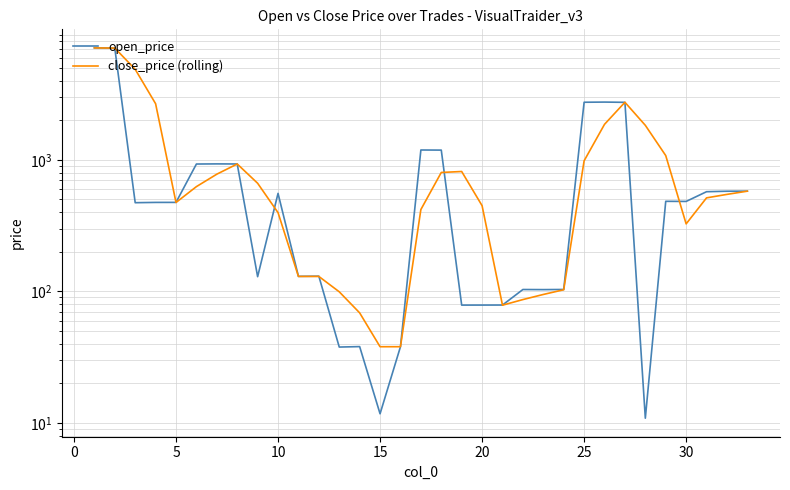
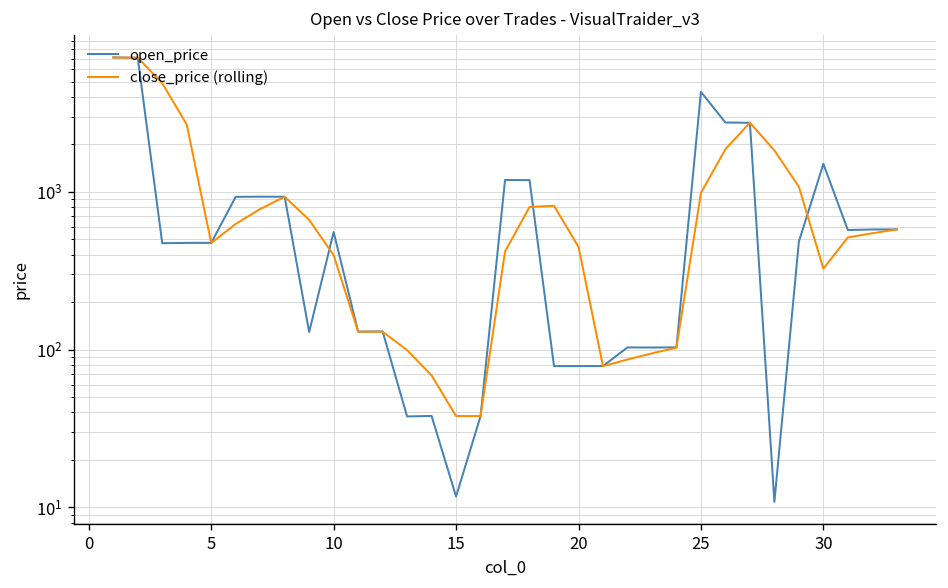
open_price, 25: 2700 -> 4300
open_price, 30: 480 -> 1500
